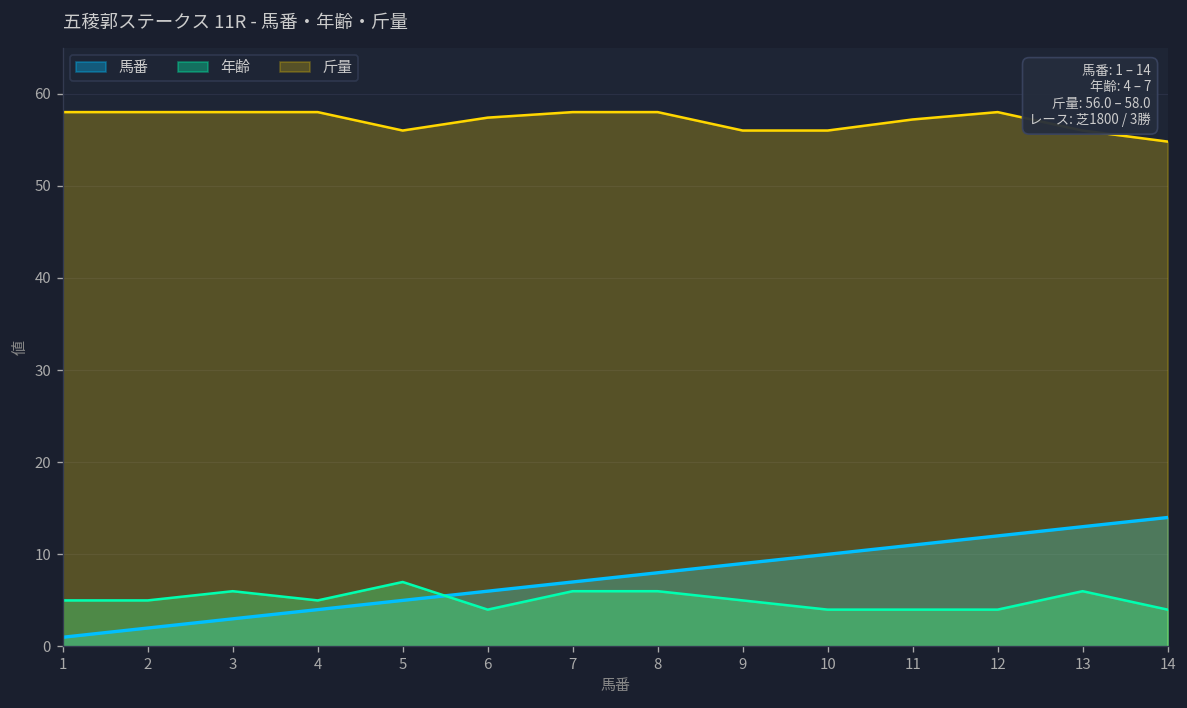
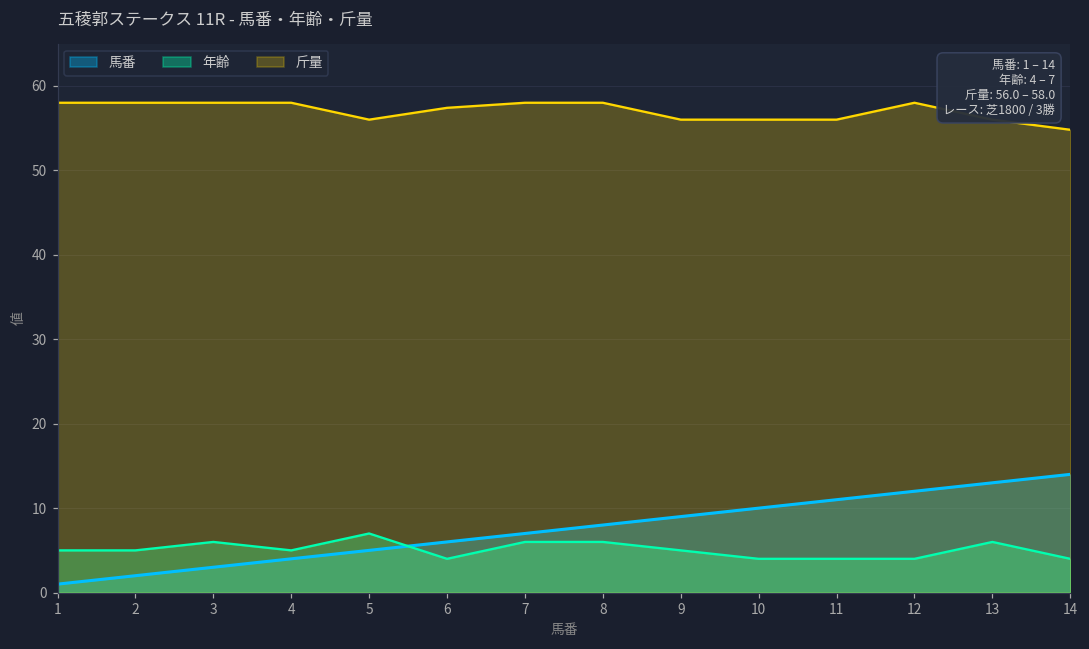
斤量, 11: 57 -> 56
